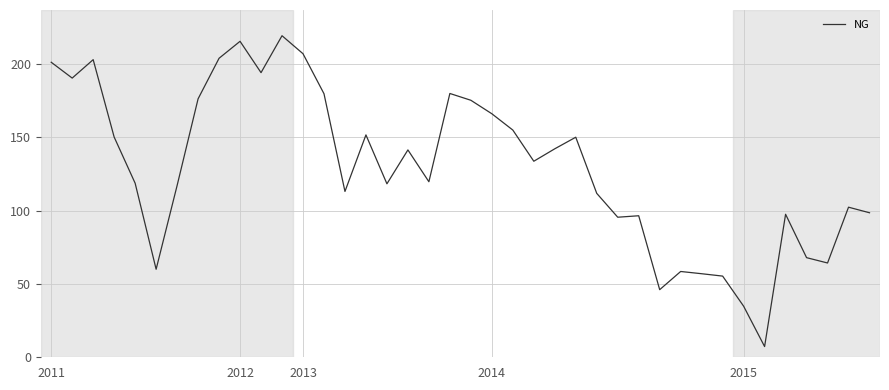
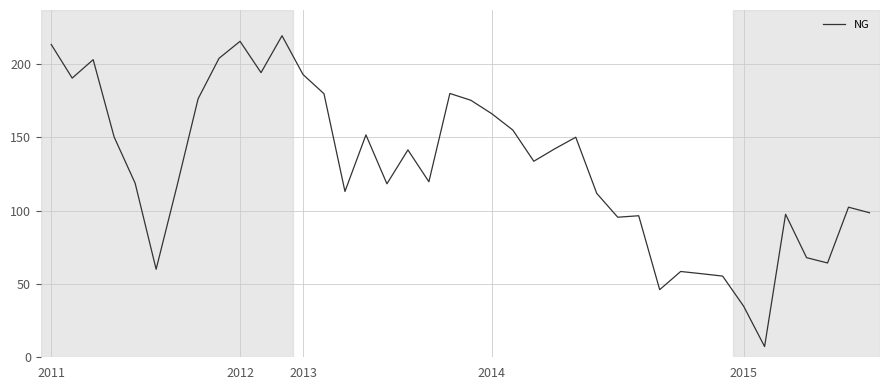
2011: 201 -> 213
2013: 207 -> 193
